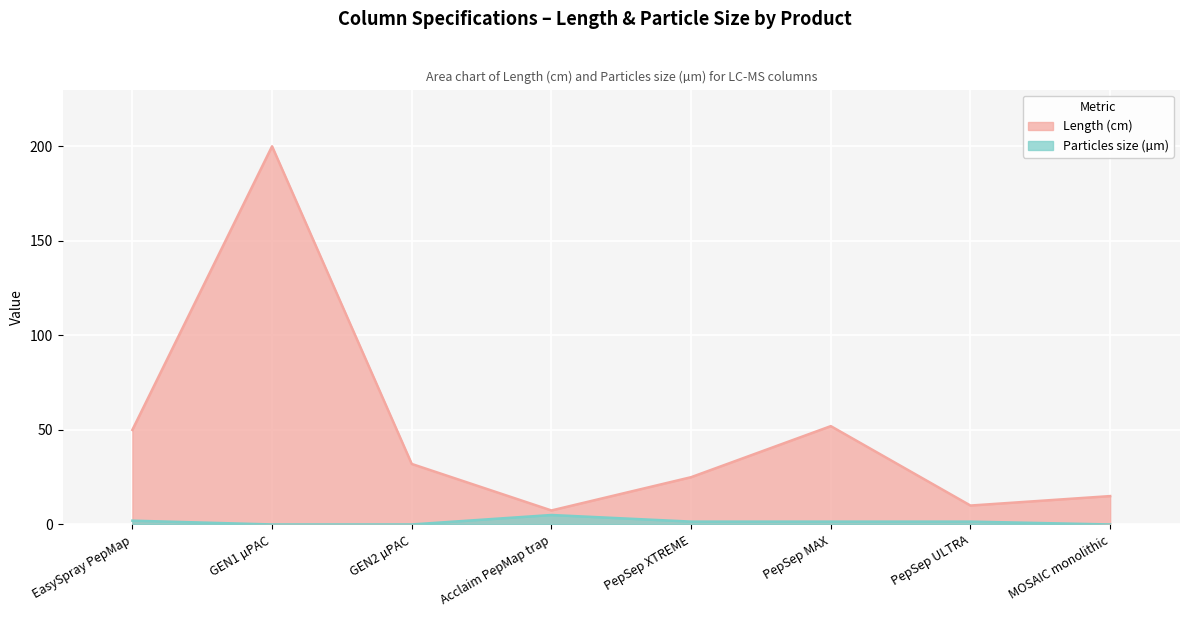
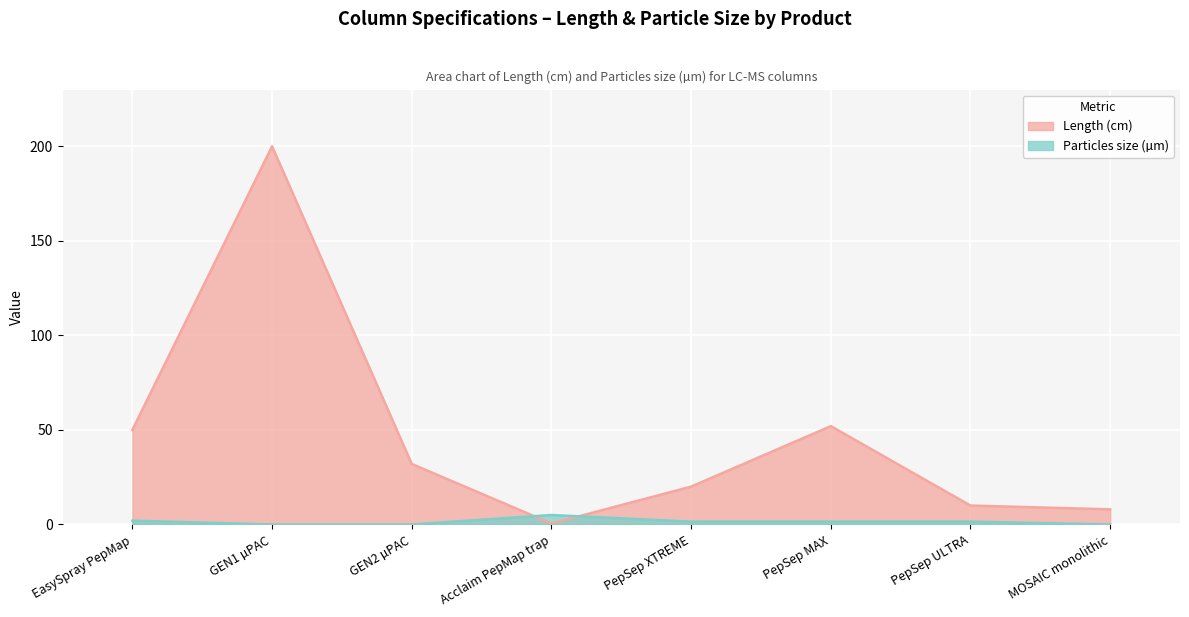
Length (cm), Acclaim PepMap trap: 7 -> 1
Length (cm), PepSep XTREME: 25 -> 20
Length (cm), MOSAIC monolithic: 15 -> 8
